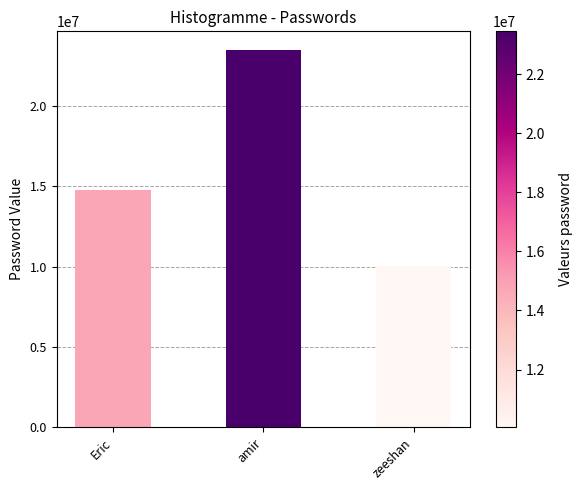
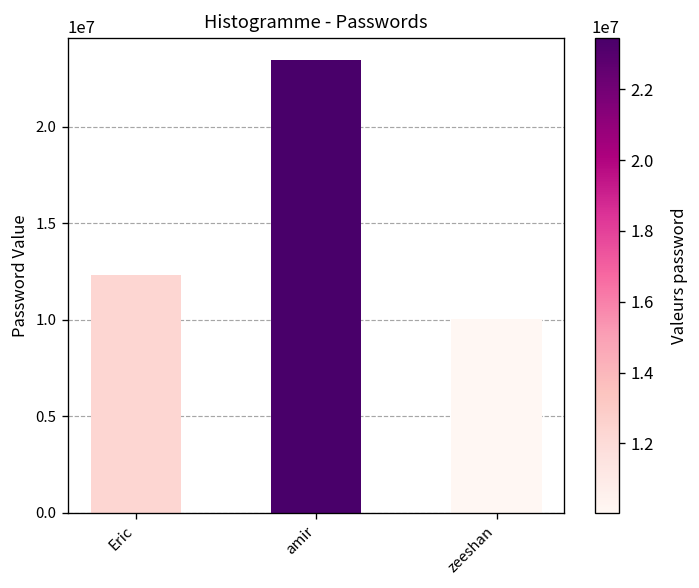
Eric: 14800000 -> 12300000
